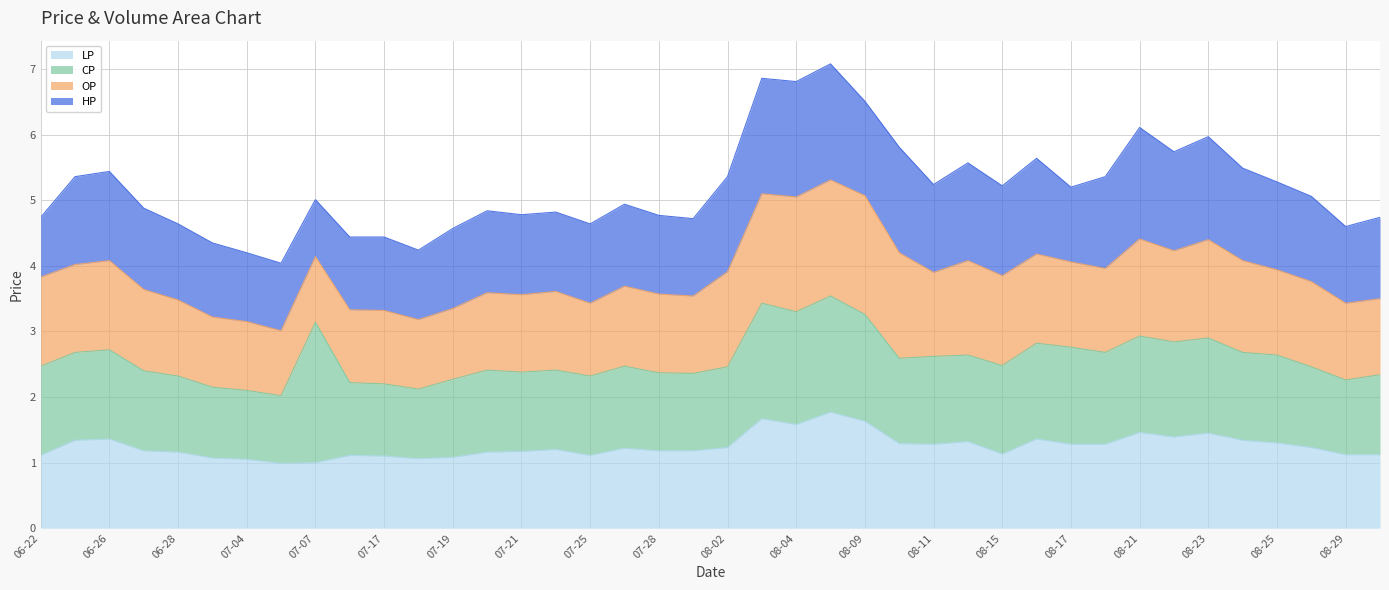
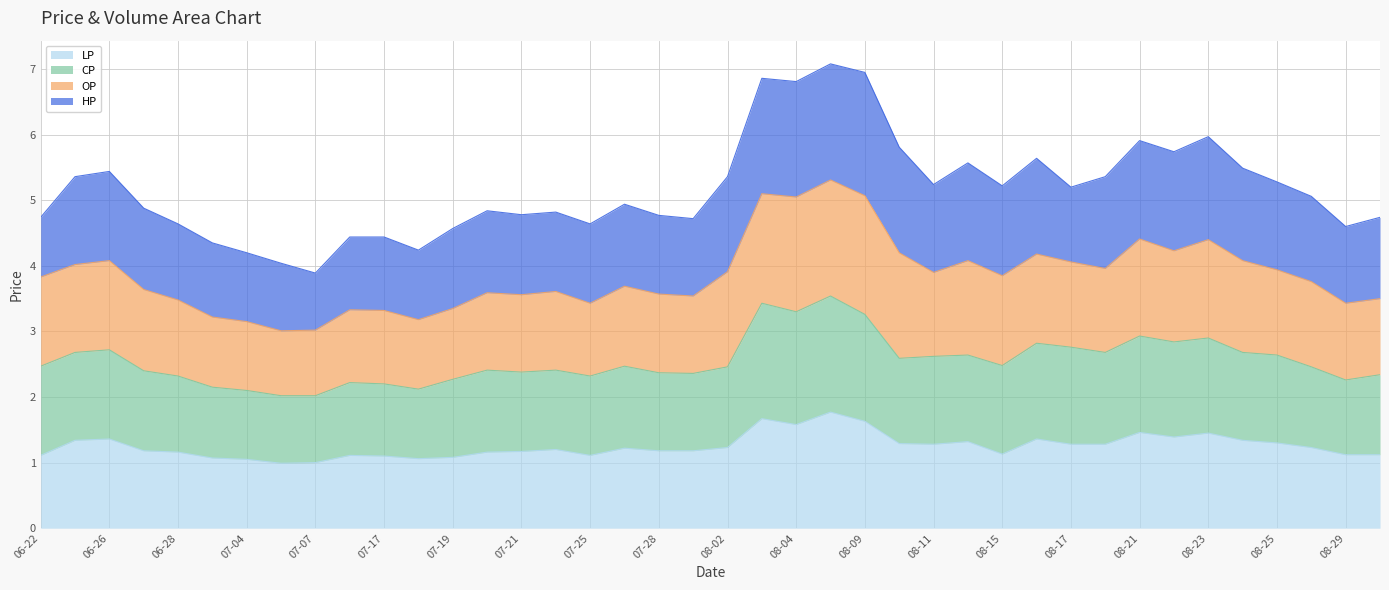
CP, 07-07: 2.1 -> 1.0
HP, 08-09: 1.4 -> 1.9
HP, 08-21: 1.7 -> 1.5
